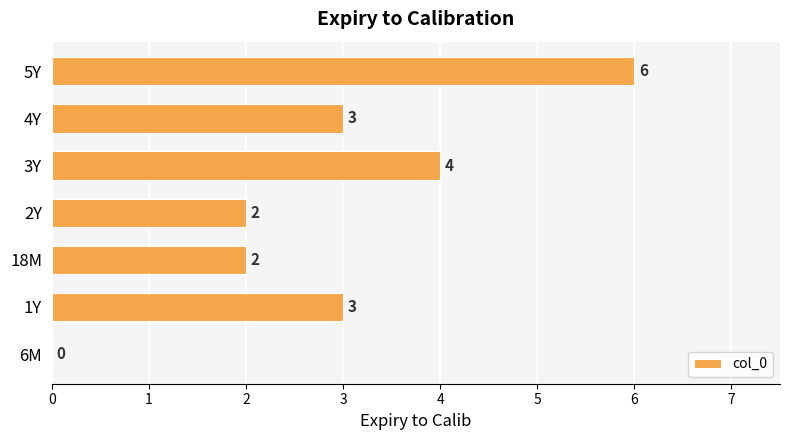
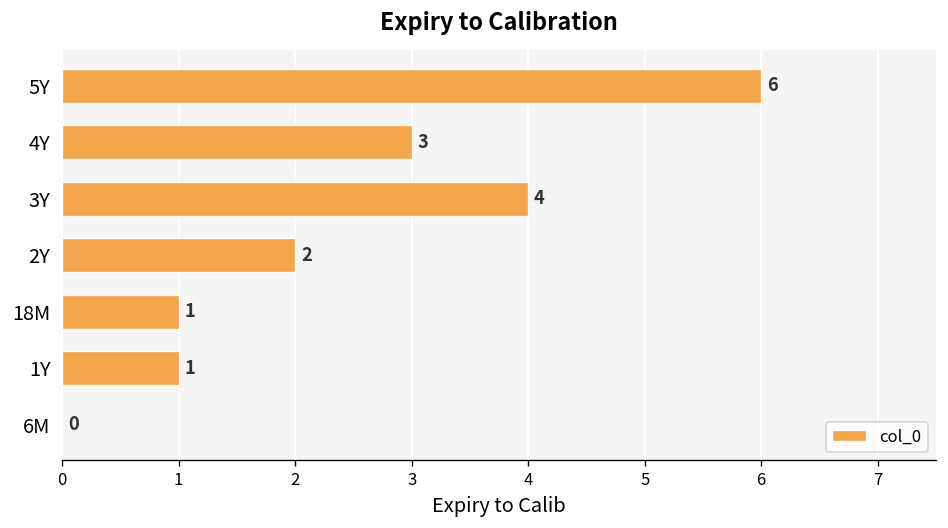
18M: 2 -> 1
1Y: 3 -> 1
